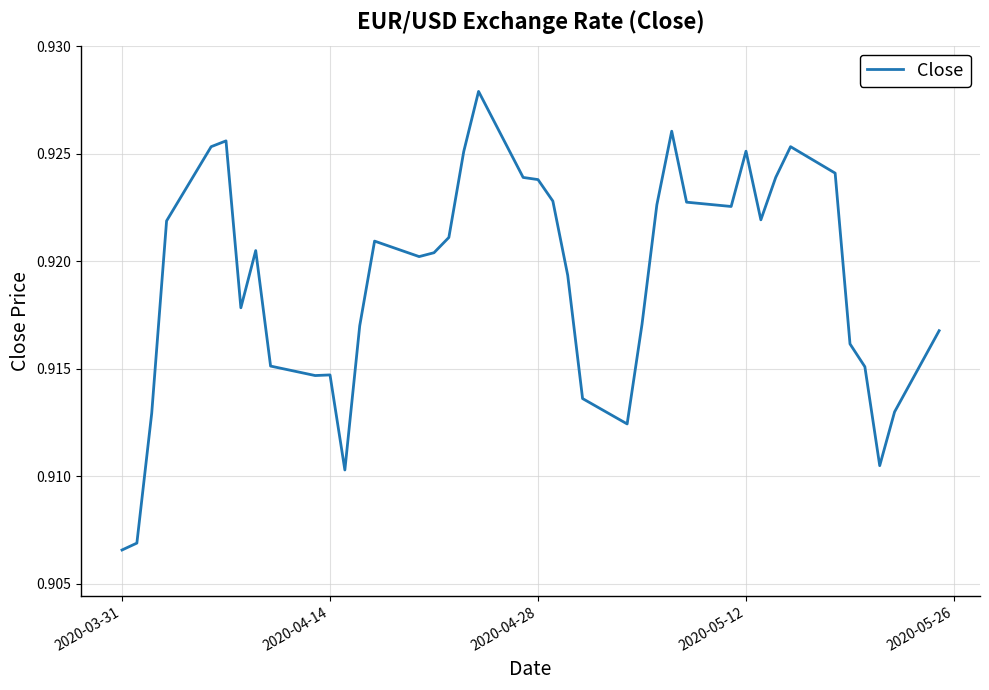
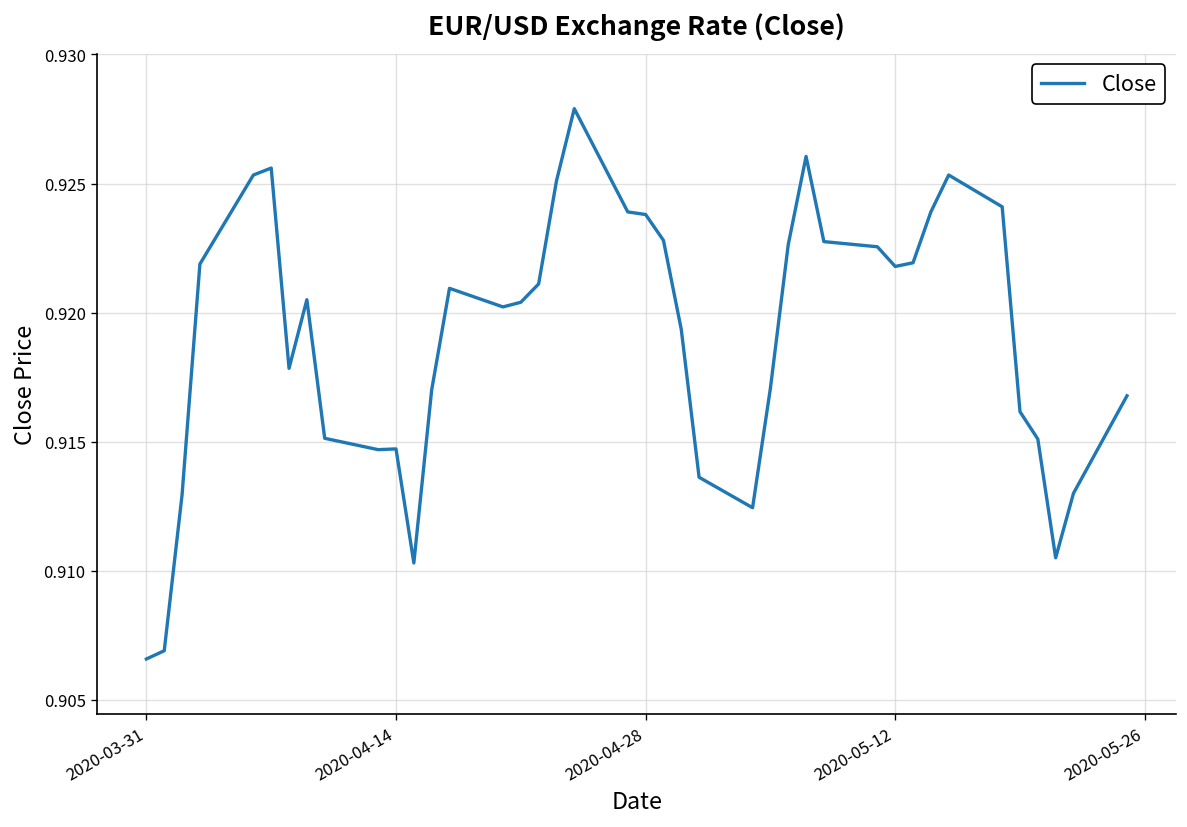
2020-05-12: 0.9251 -> 0.9218
